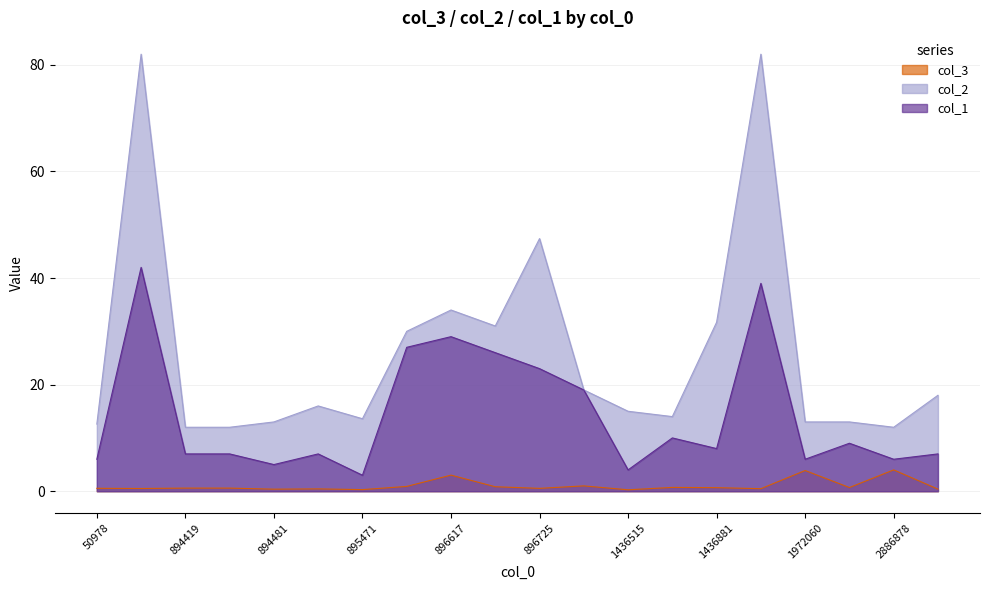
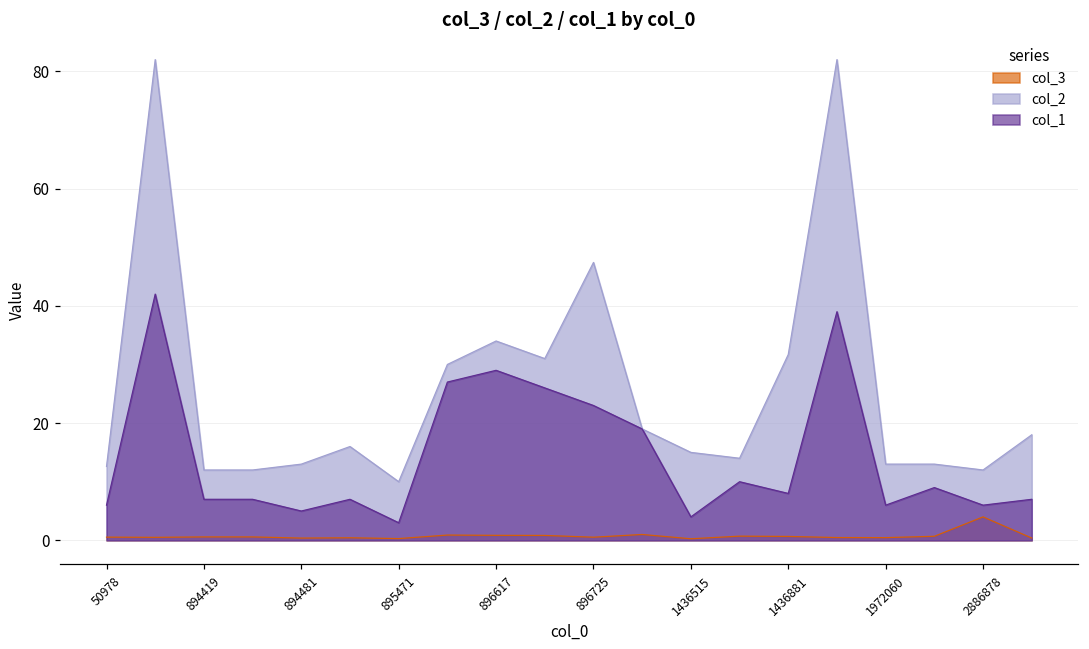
col_2, 895471: 14 -> 10
col_3, 896617: 3 -> 1
col_3, 1972060: 4 -> 0
